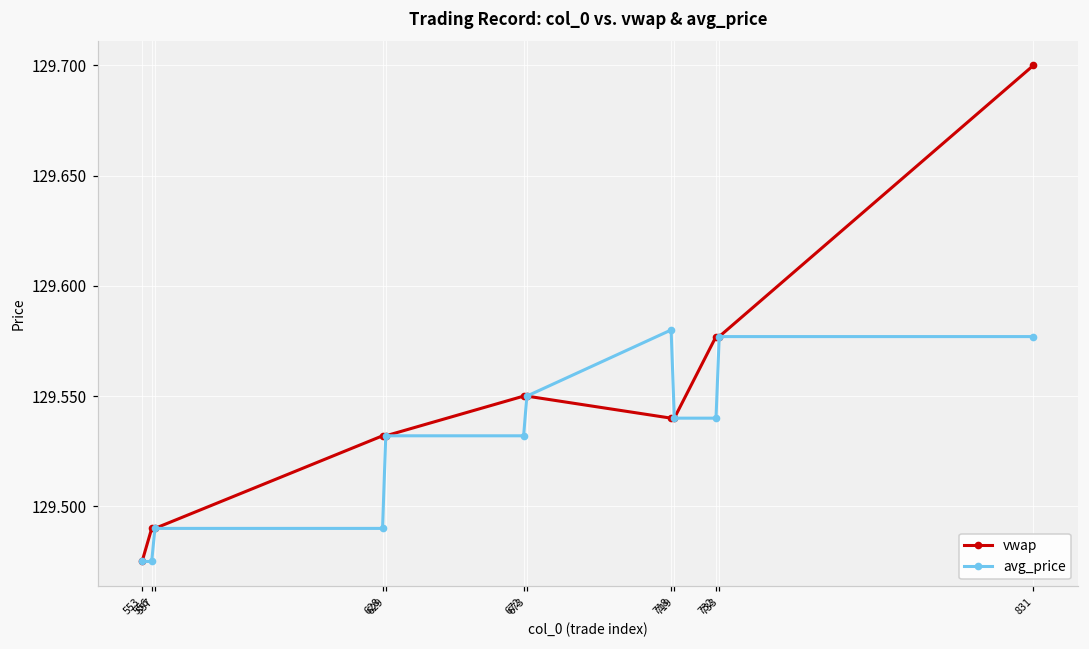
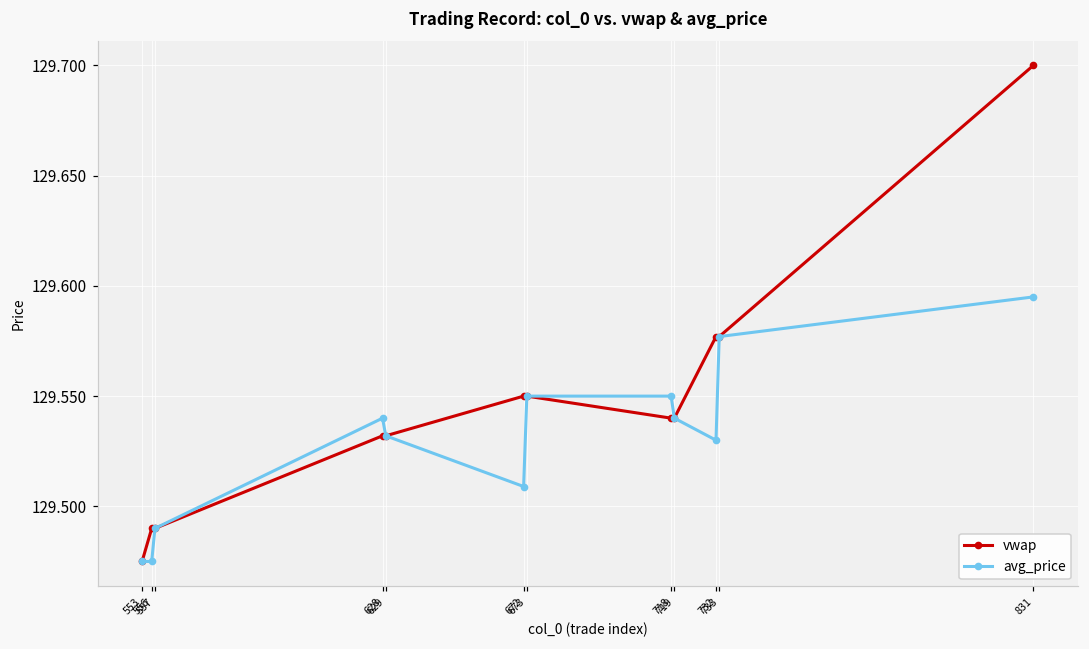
avg_price, 628: 129.49 -> 129.54
avg_price, 672: 129.532 -> 129.509
avg_price, 718: 129.58 -> 129.55
avg_price, 732: 129.54 -> 129.53
avg_price, 831: 129.577 -> 129.595
